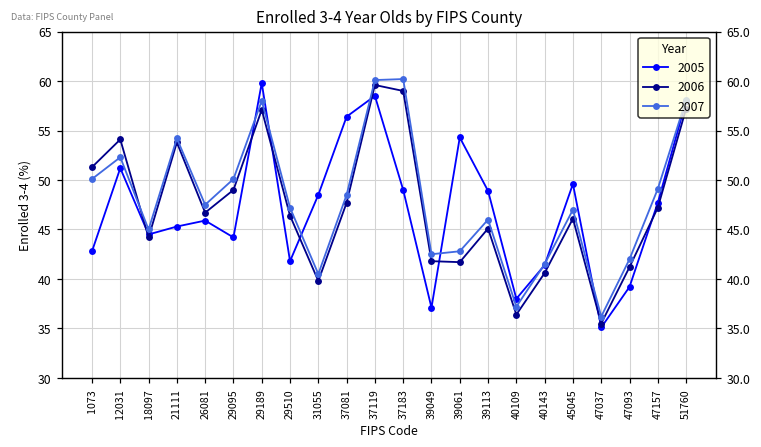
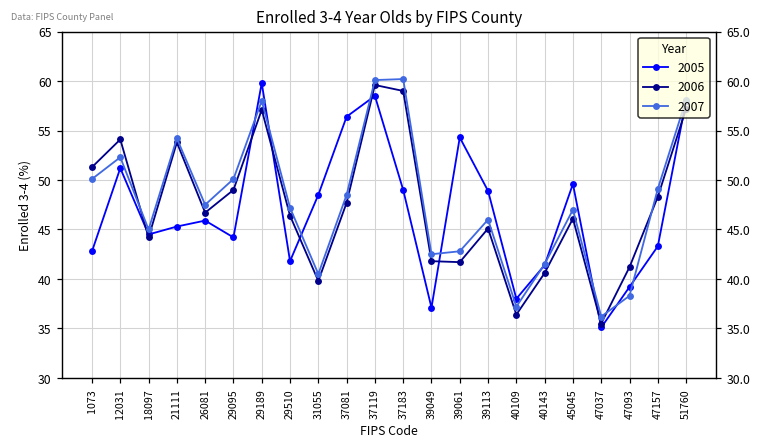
2007, 47093: 42 -> 38
2005, 47157: 48 -> 43
2006, 47157: 47 -> 48
